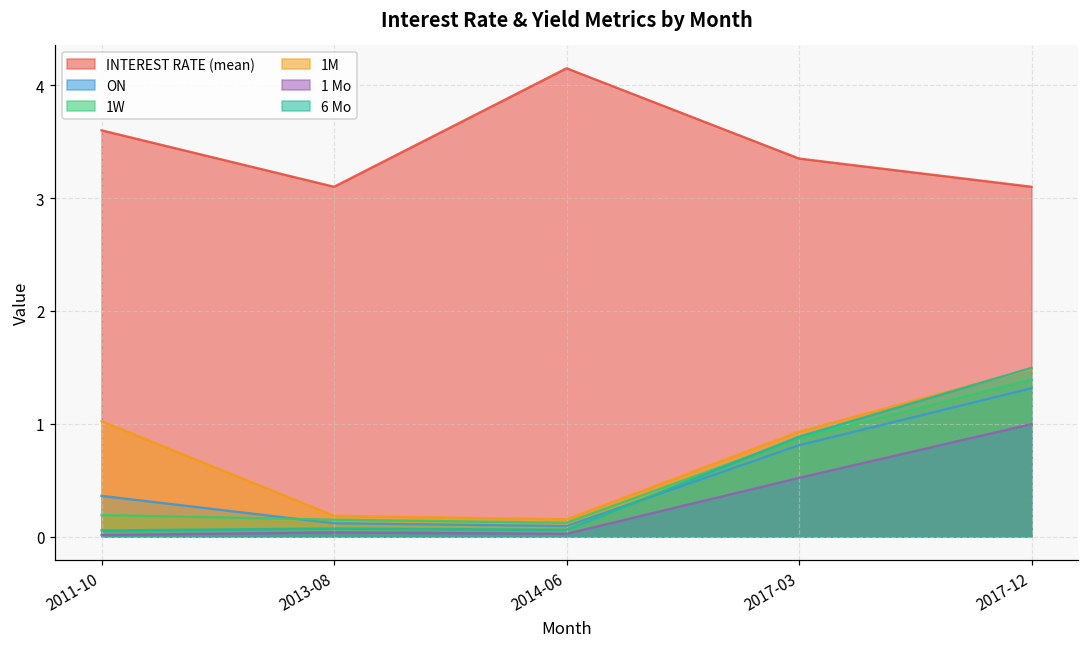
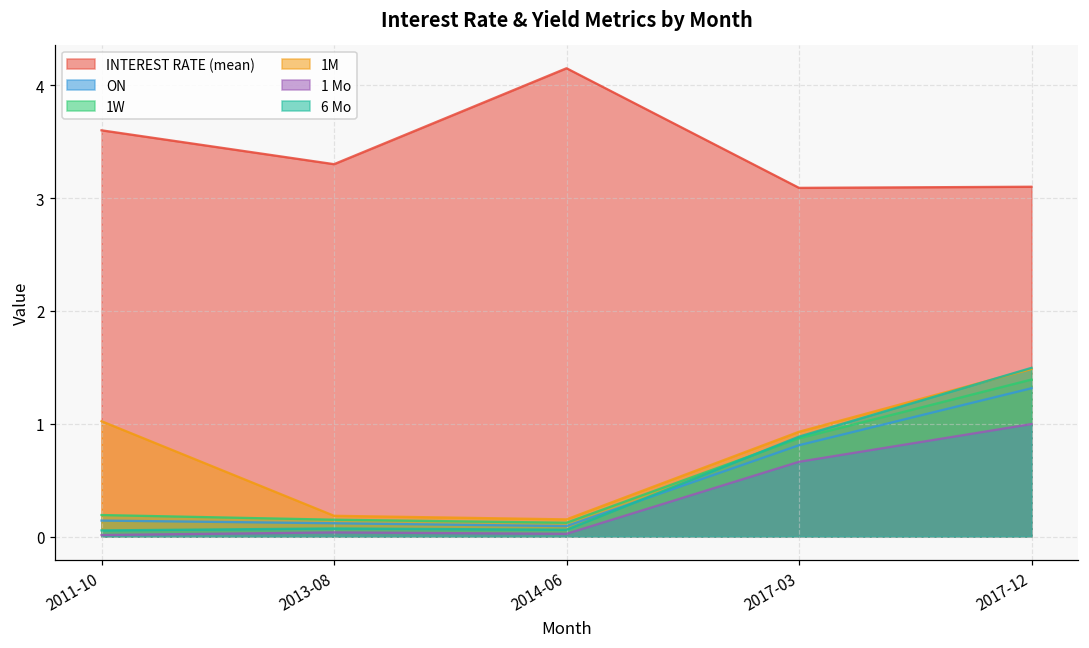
ON, 2011-10: 0.36 -> 0.14
INTEREST RATE (mean), 2013-08: 3.1 -> 3.3
INTEREST RATE (mean), 2017-03: 3.35 -> 3.09
1 Mo, 2017-03: 0.52 -> 0.66
